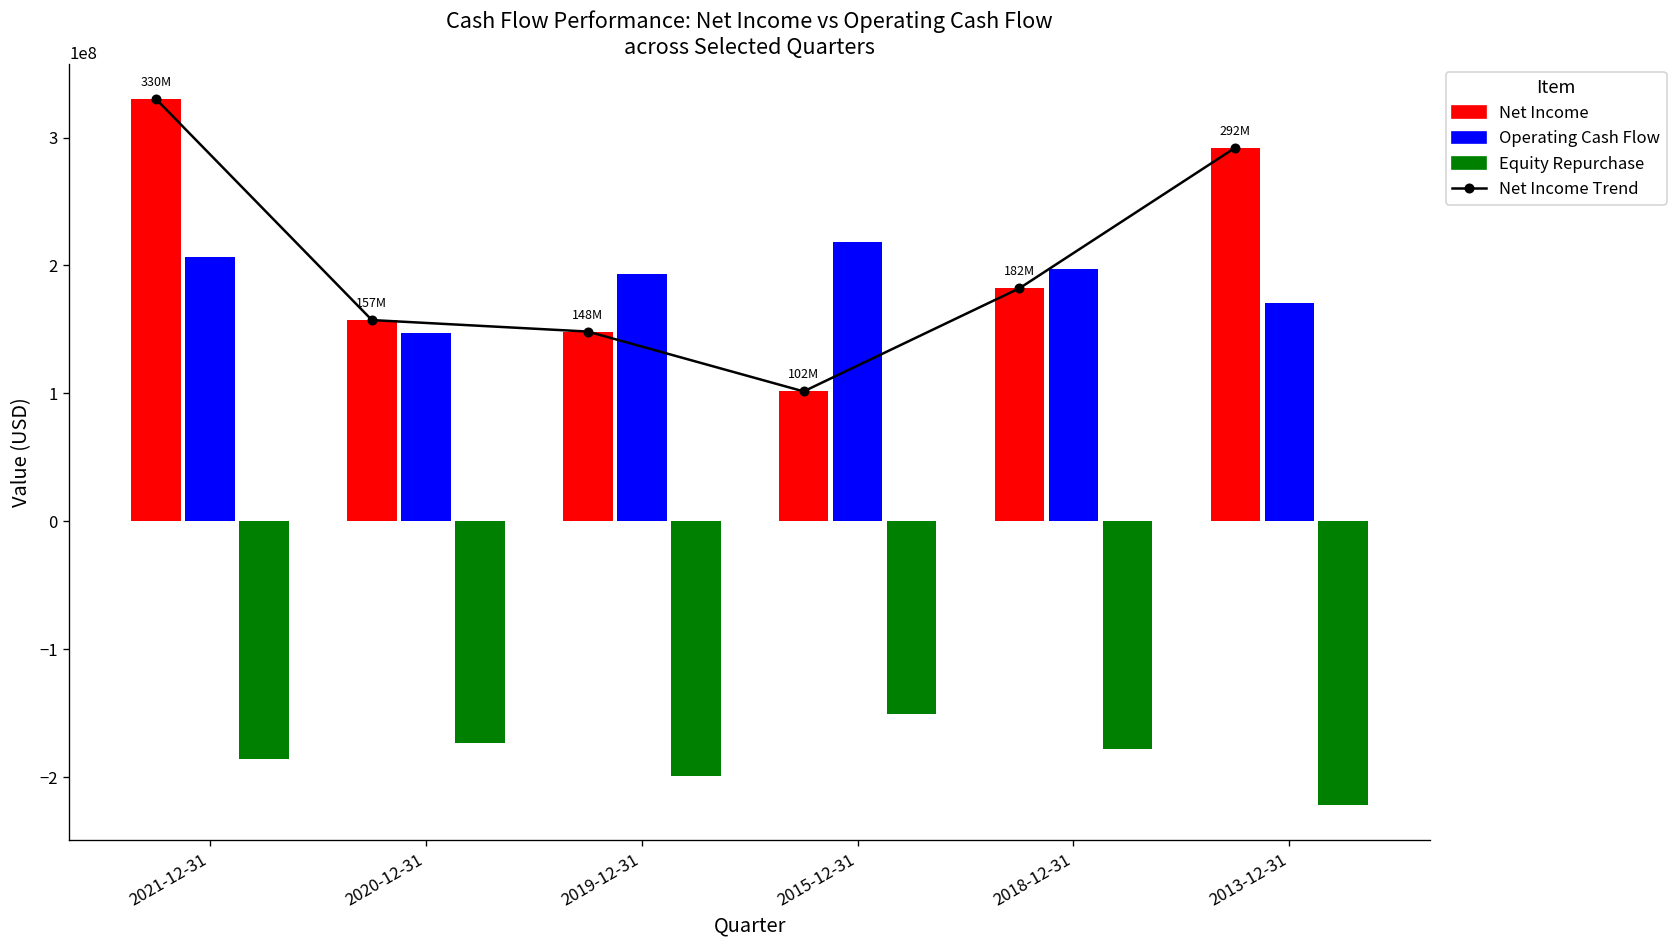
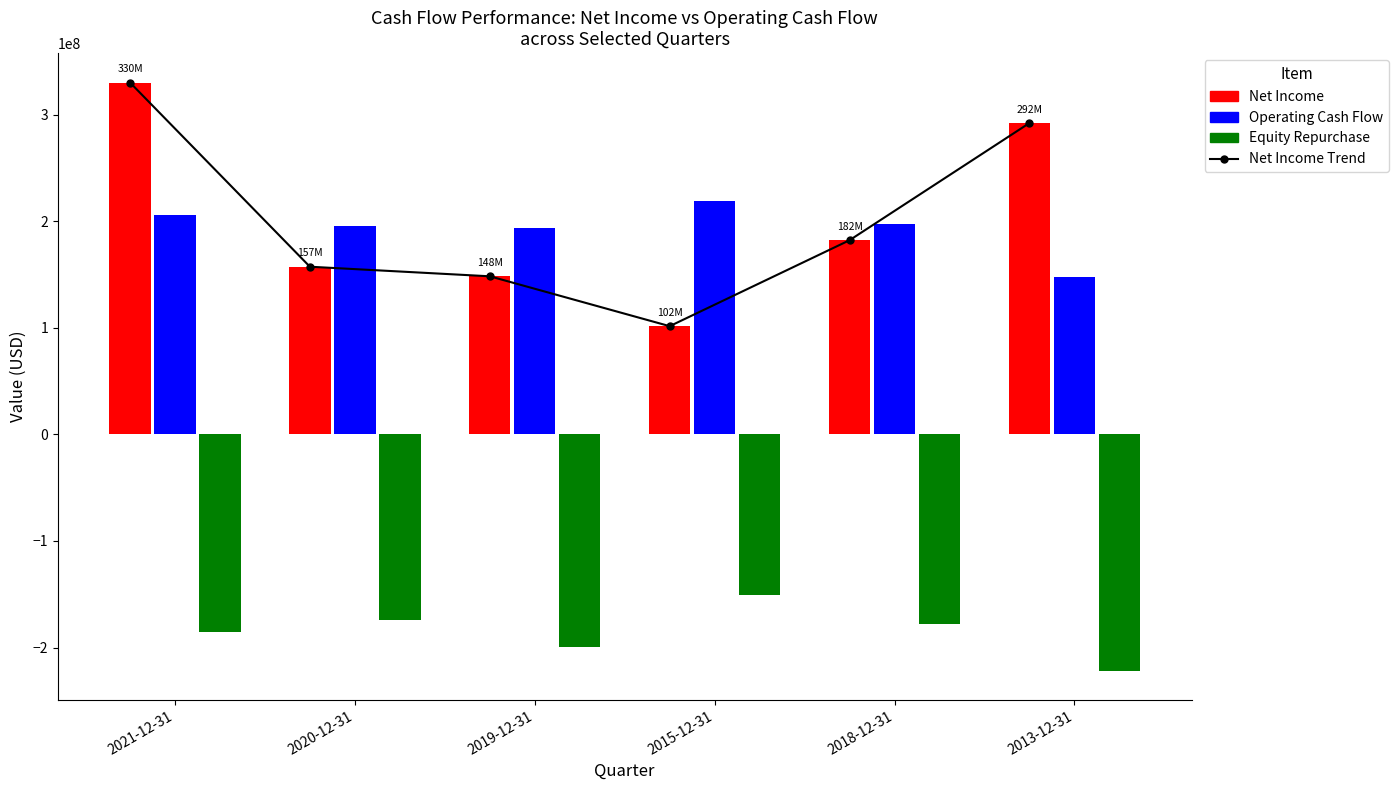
Operating Cash Flow, 2020-12-31: 147000000 -> 195000000
Operating Cash Flow, 2013-12-31: 170000000 -> 147000000
